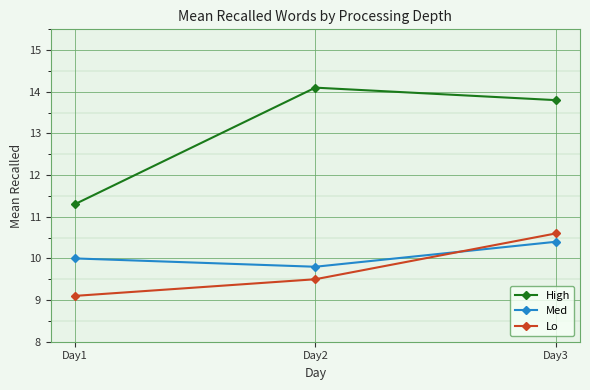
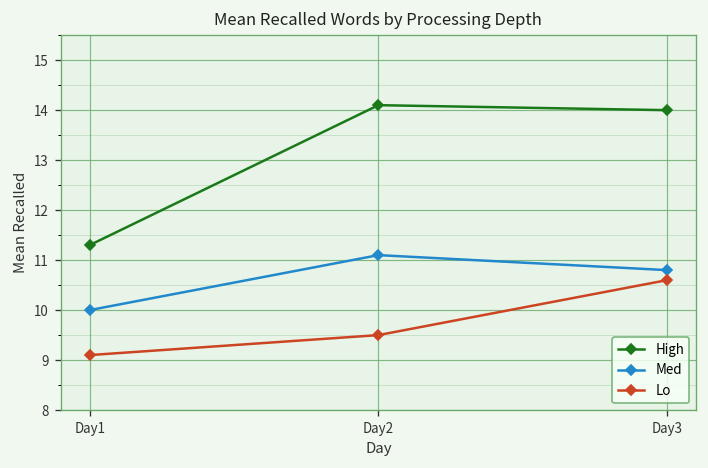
Med, Day2: 9.8 -> 11.1
High, Day3: 13.8 -> 14.0
Med, Day3: 10.4 -> 10.8
